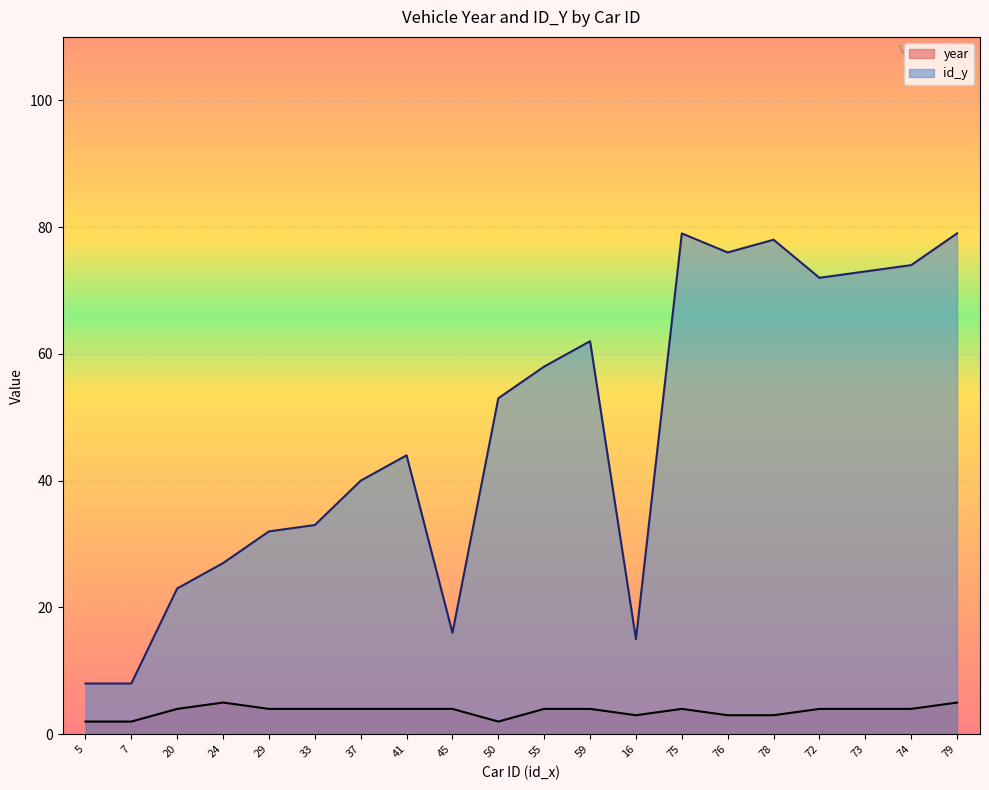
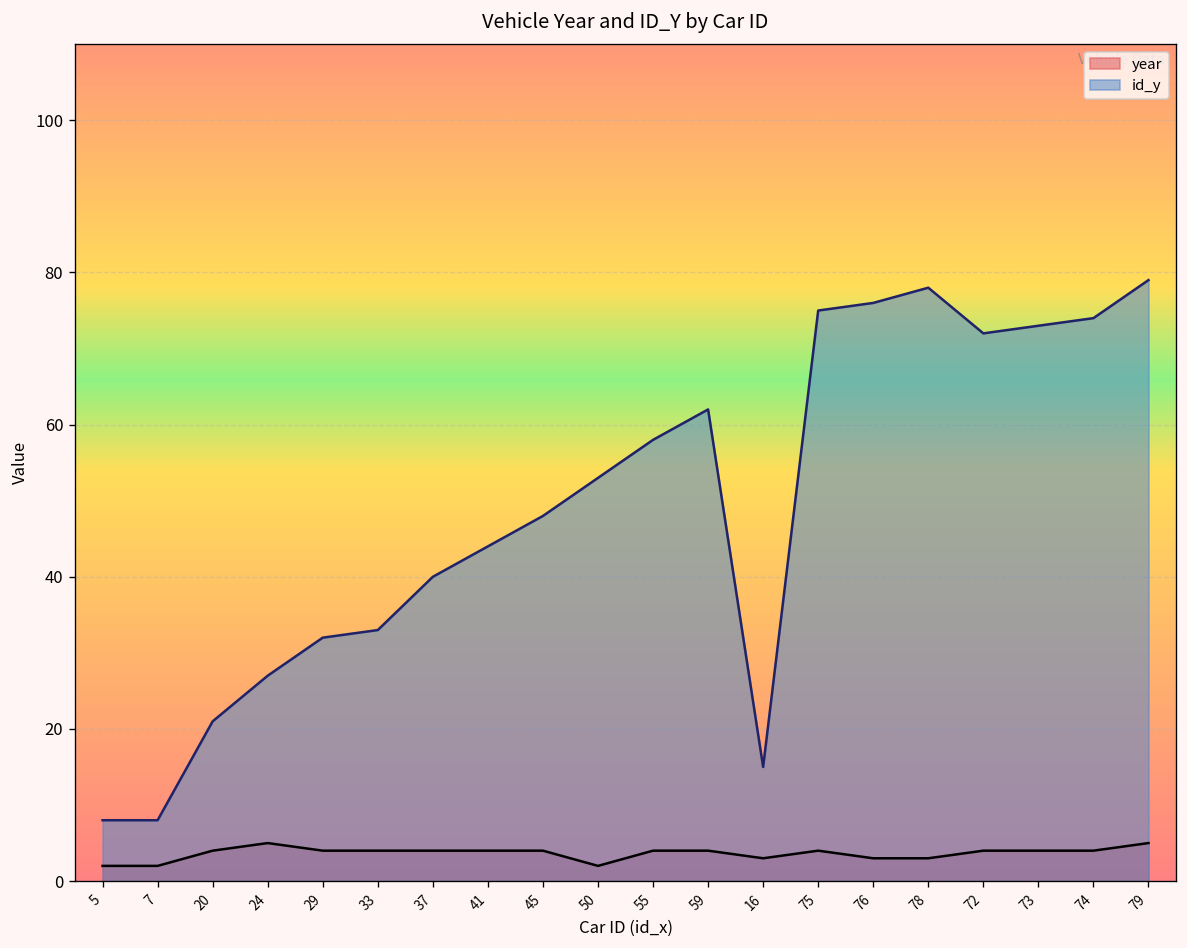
id_y, 20: 23 -> 21
id_y, 45: 16 -> 48
id_y, 75: 79 -> 75
